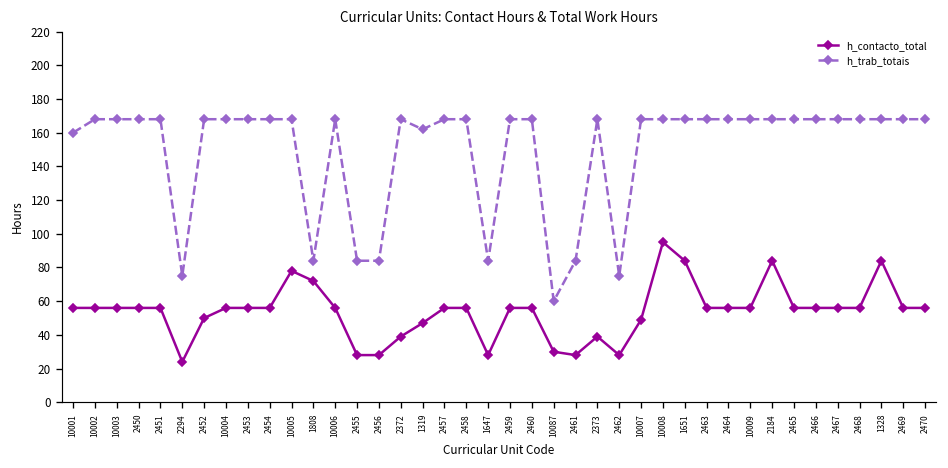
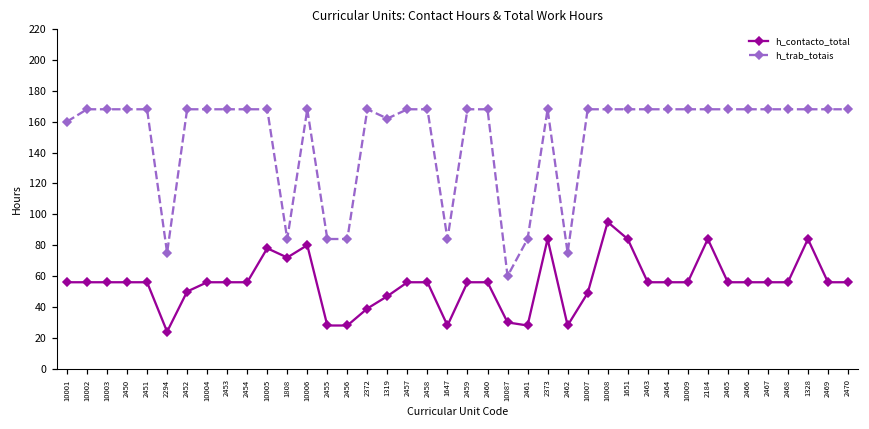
h_contacto_total, 10006: 56 -> 80
h_contacto_total, 2373: 39 -> 84
